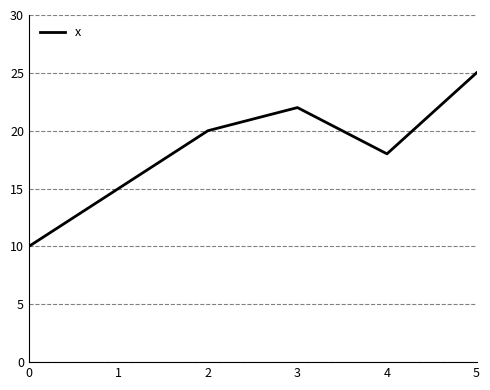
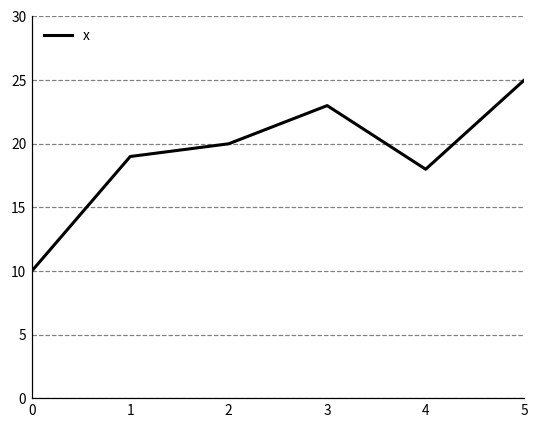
1: 15 -> 19
3: 22 -> 23
